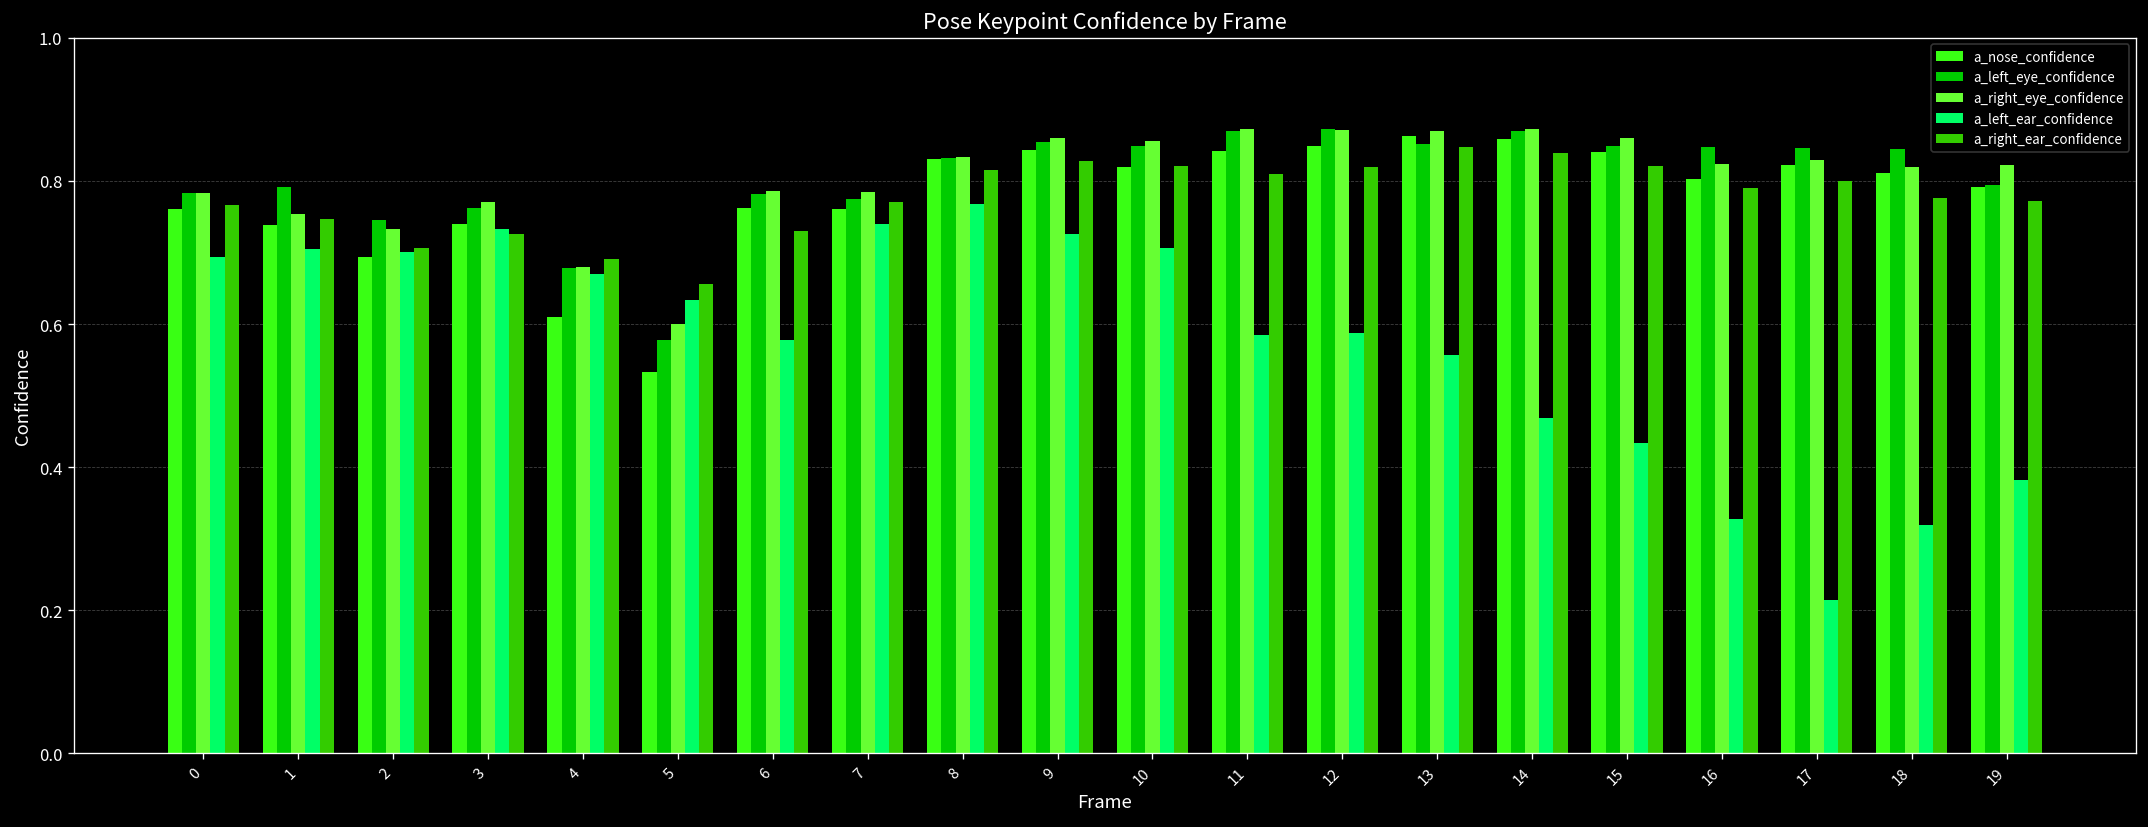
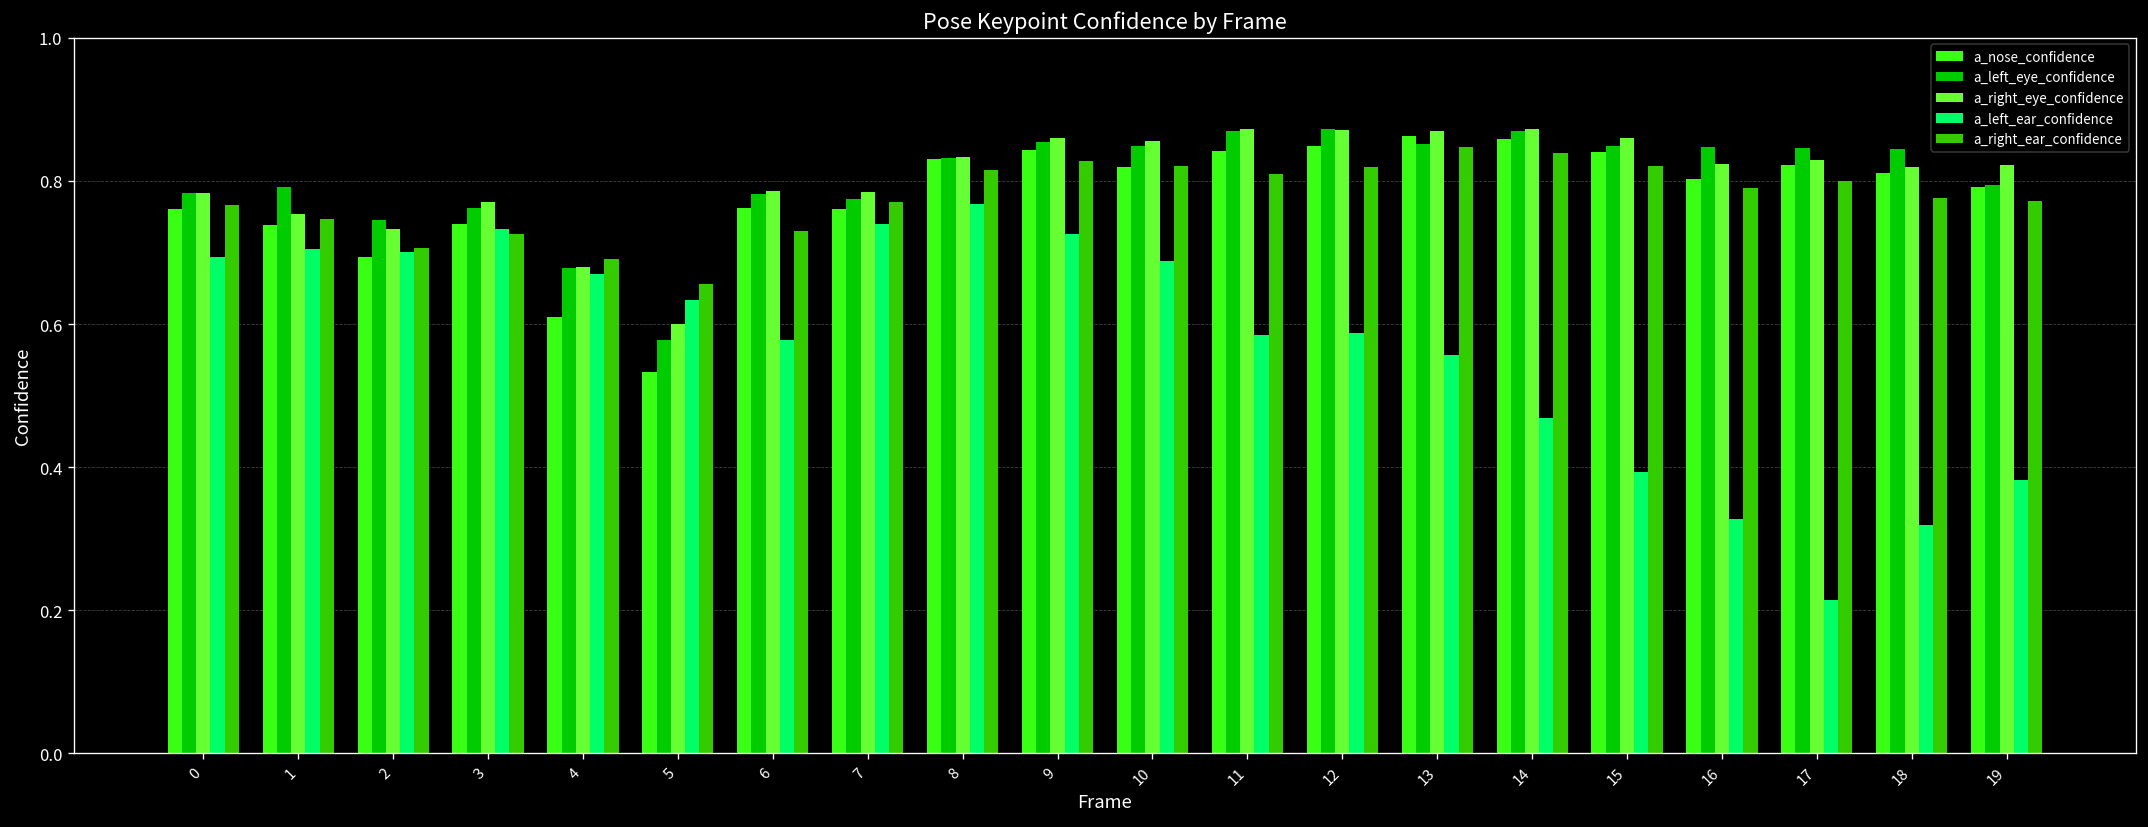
a_left_ear_confidence, 10: 0.71 -> 0.69
a_left_ear_confidence, 15: 0.43 -> 0.39
